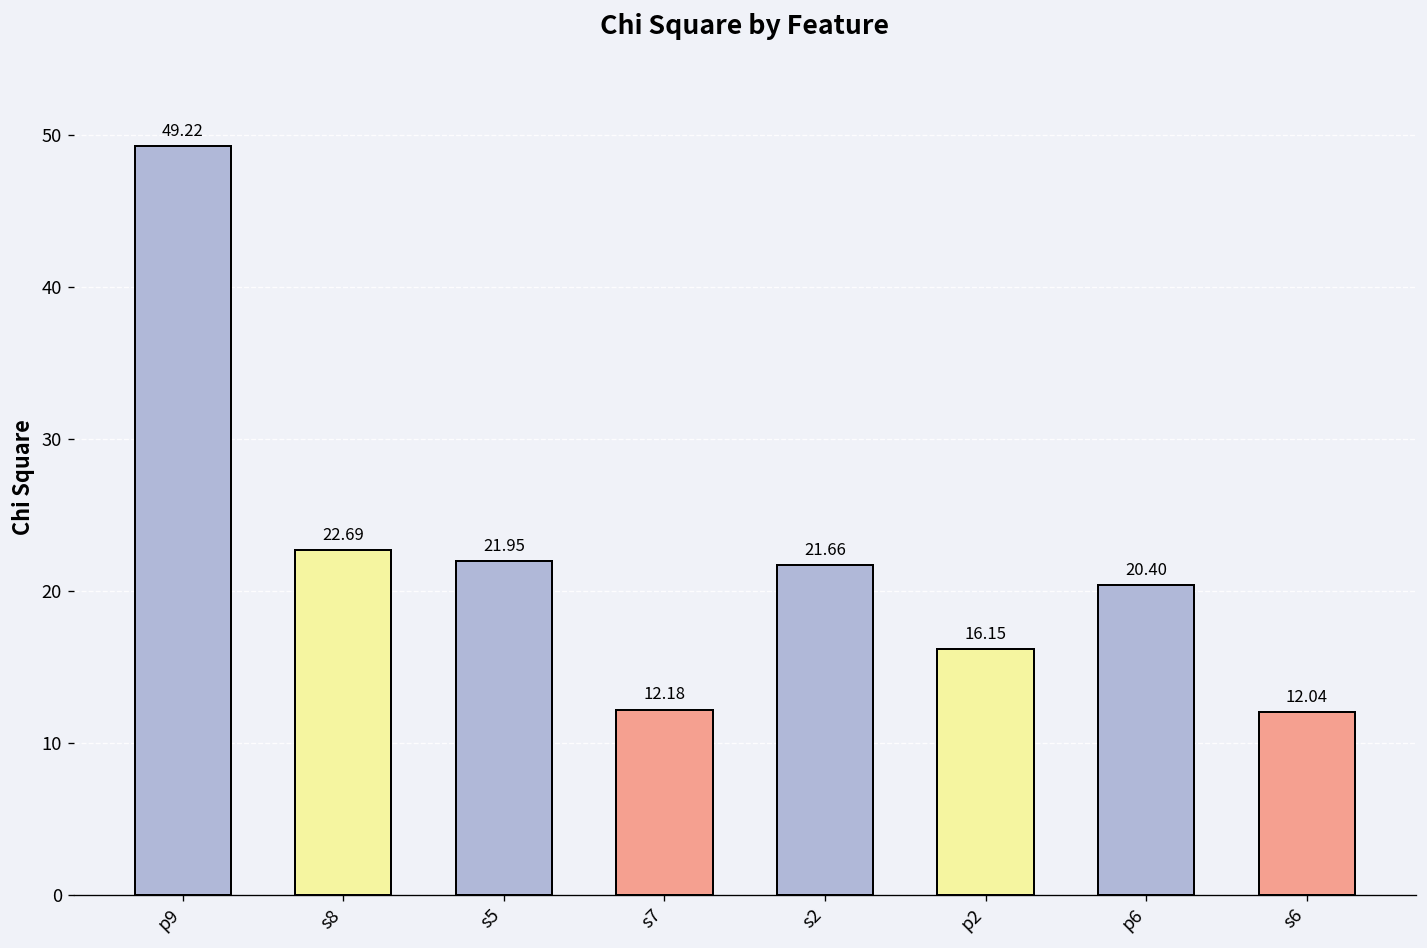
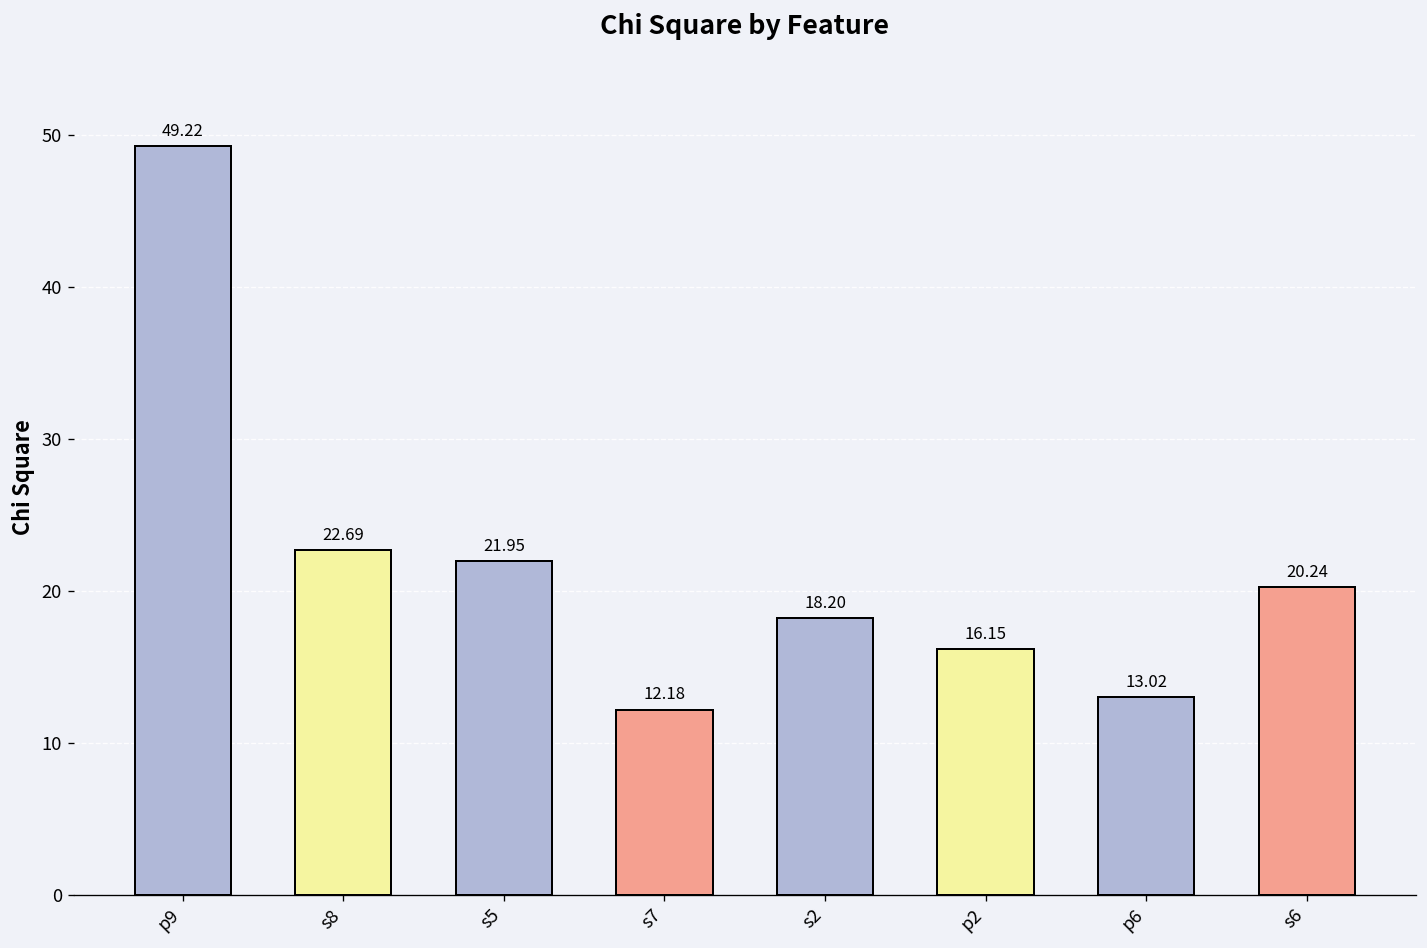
s2: 21.66 -> 18.20
p6: 20.40 -> 13.02
s6: 12.04 -> 20.24
